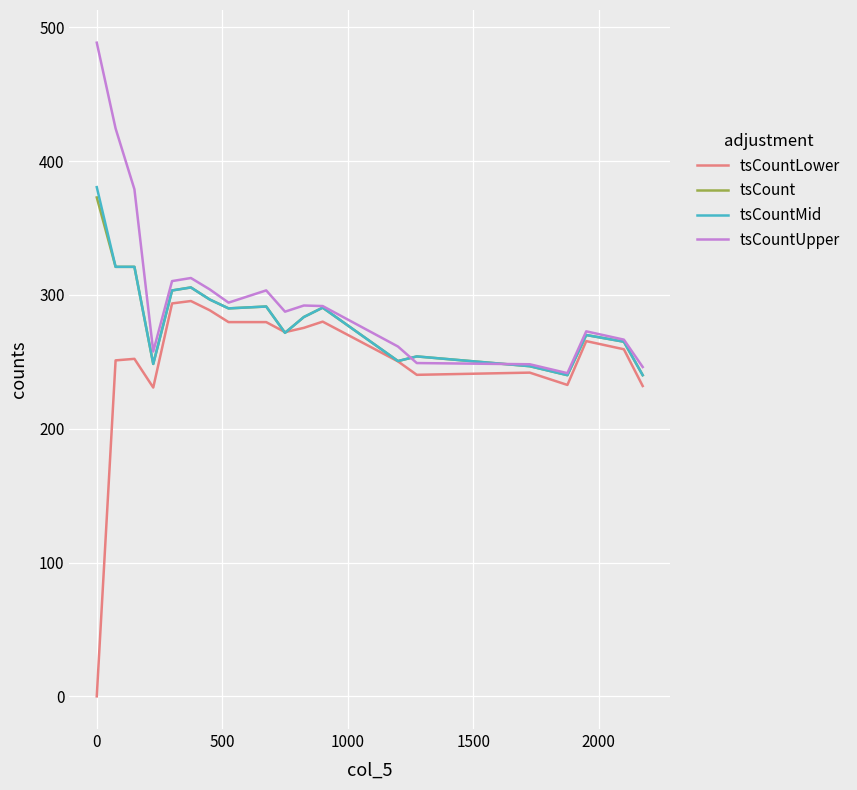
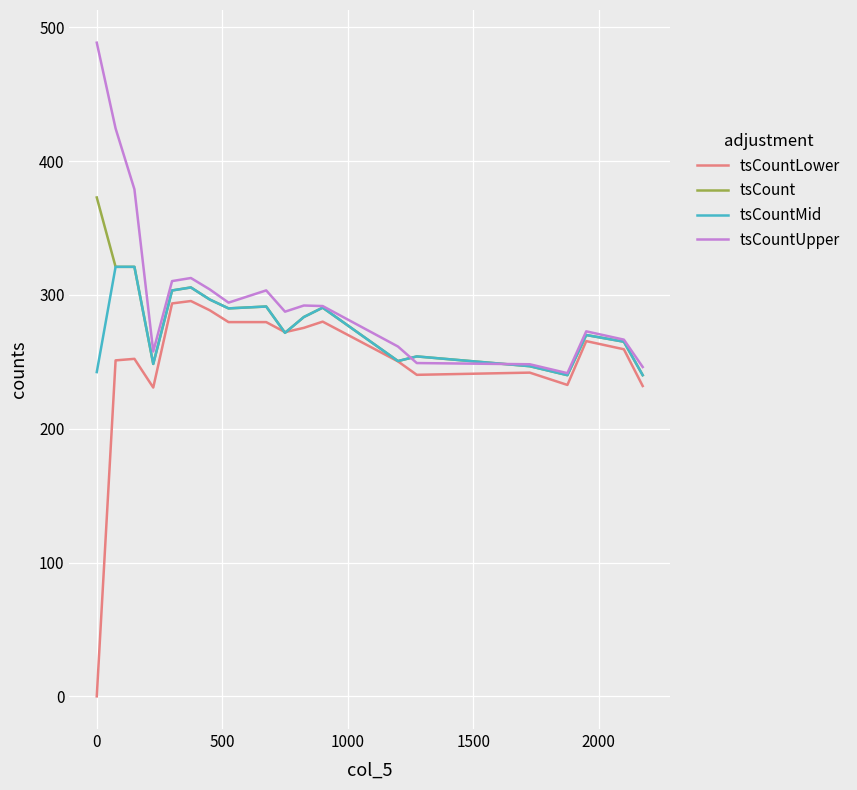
tsCountMid, 0: 381 -> 242
